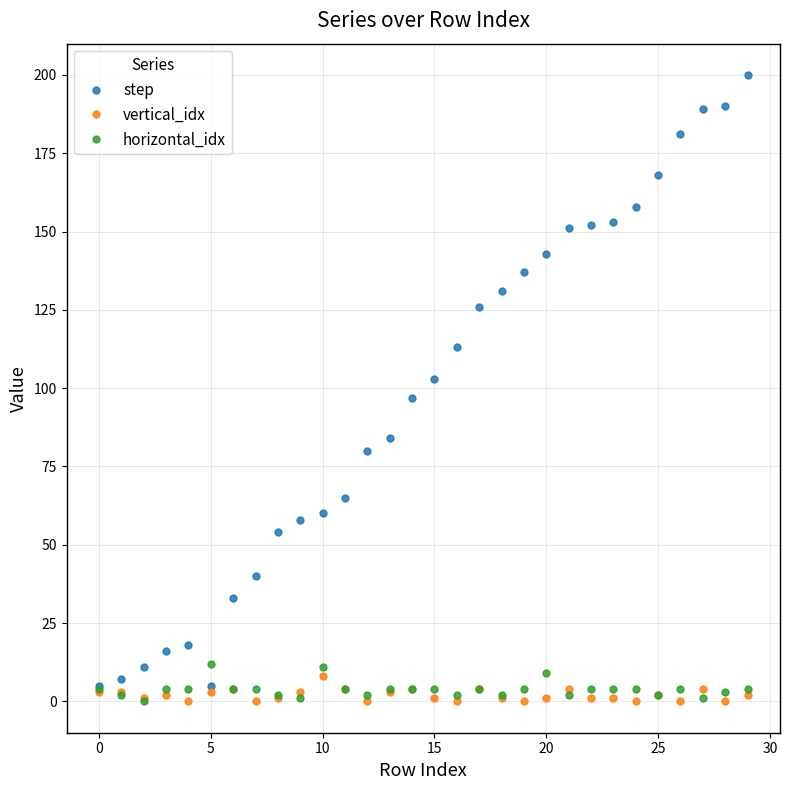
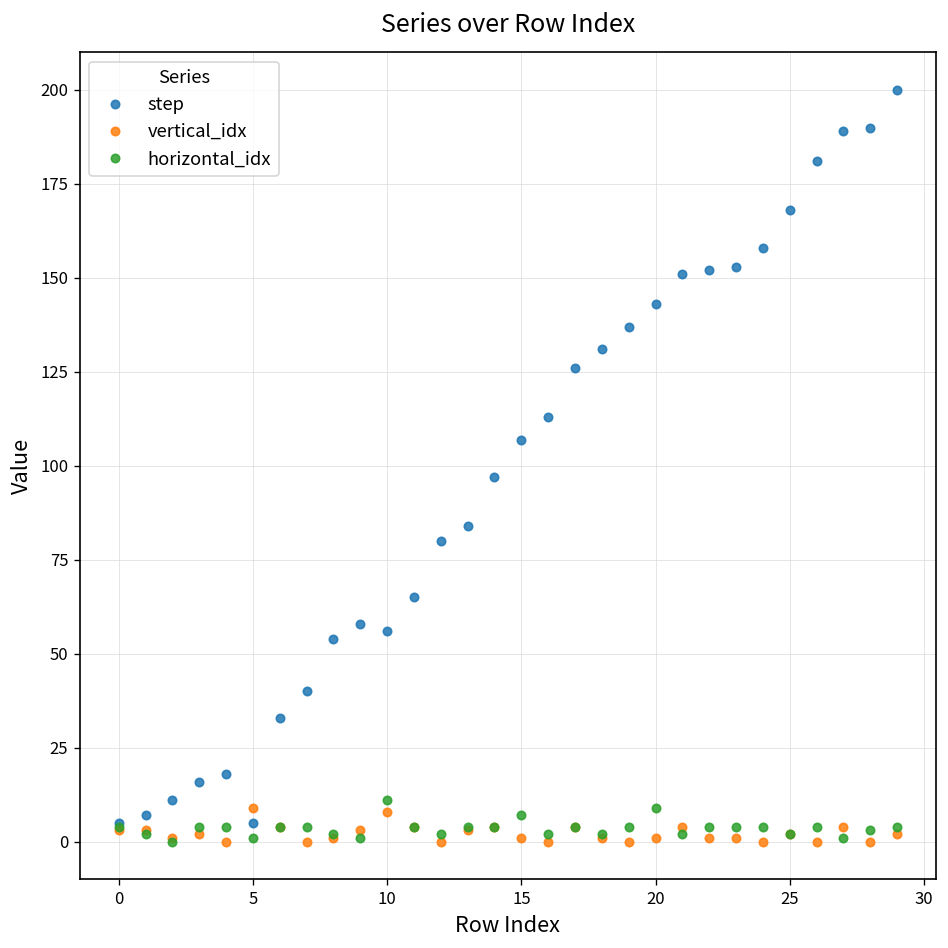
vertical_idx, 5: 3 -> 9
horizontal_idx, 5: 12 -> 1
step, 10: 60 -> 56
step, 15: 103 -> 107
horizontal_idx, 15: 4 -> 7
